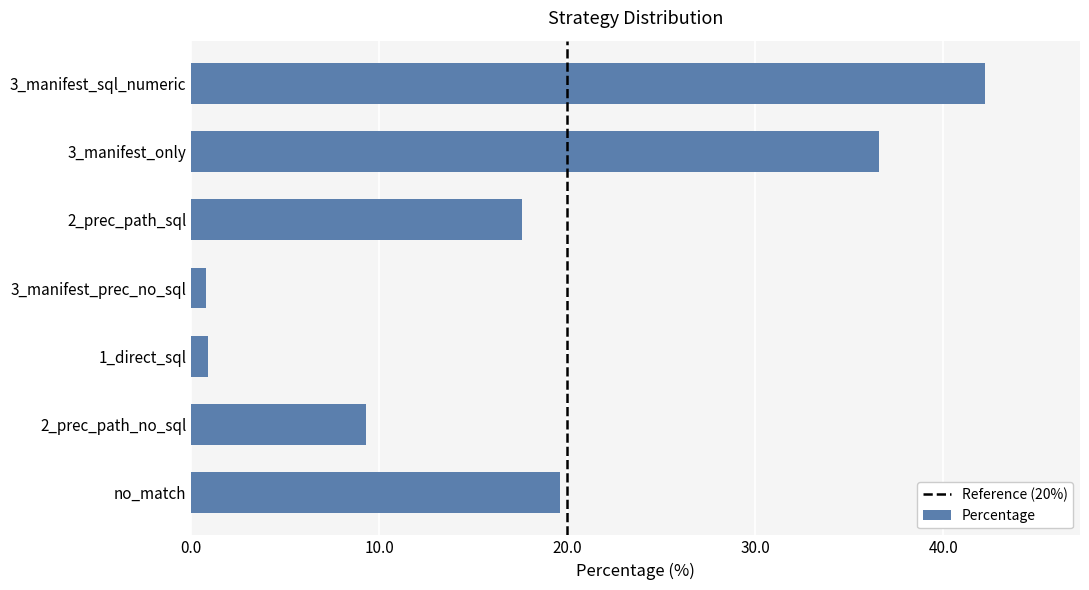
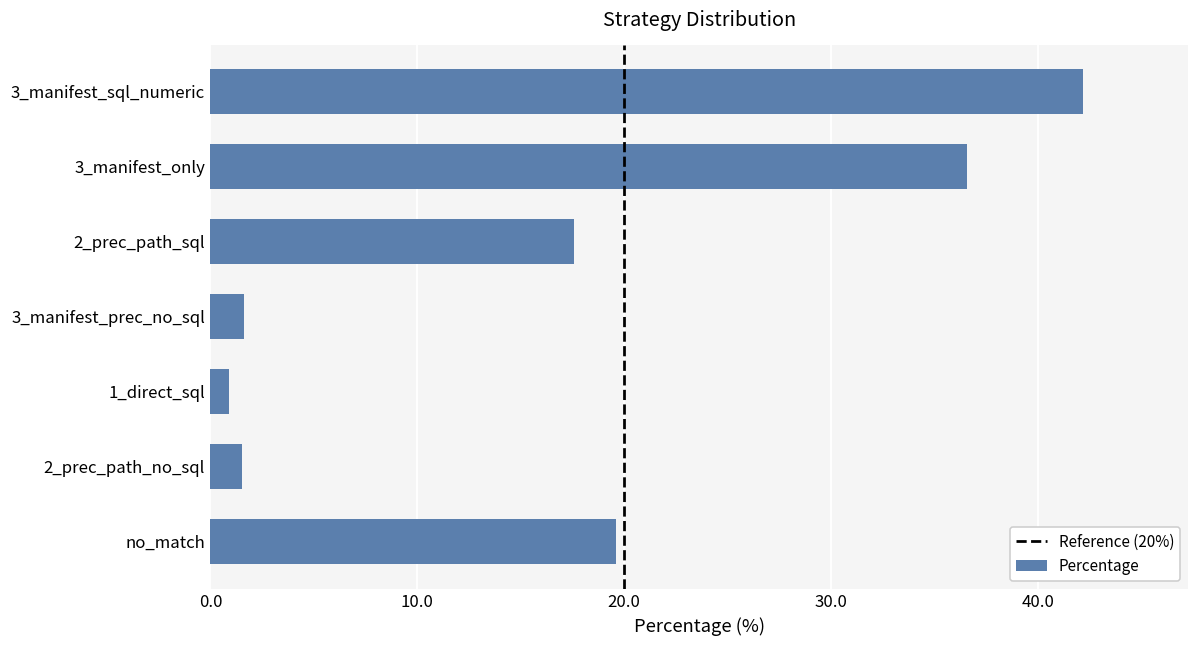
3_manifest_prec_no_sql: 0.8 -> 1.6
2_prec_path_no_sql: 9.3 -> 1.5
